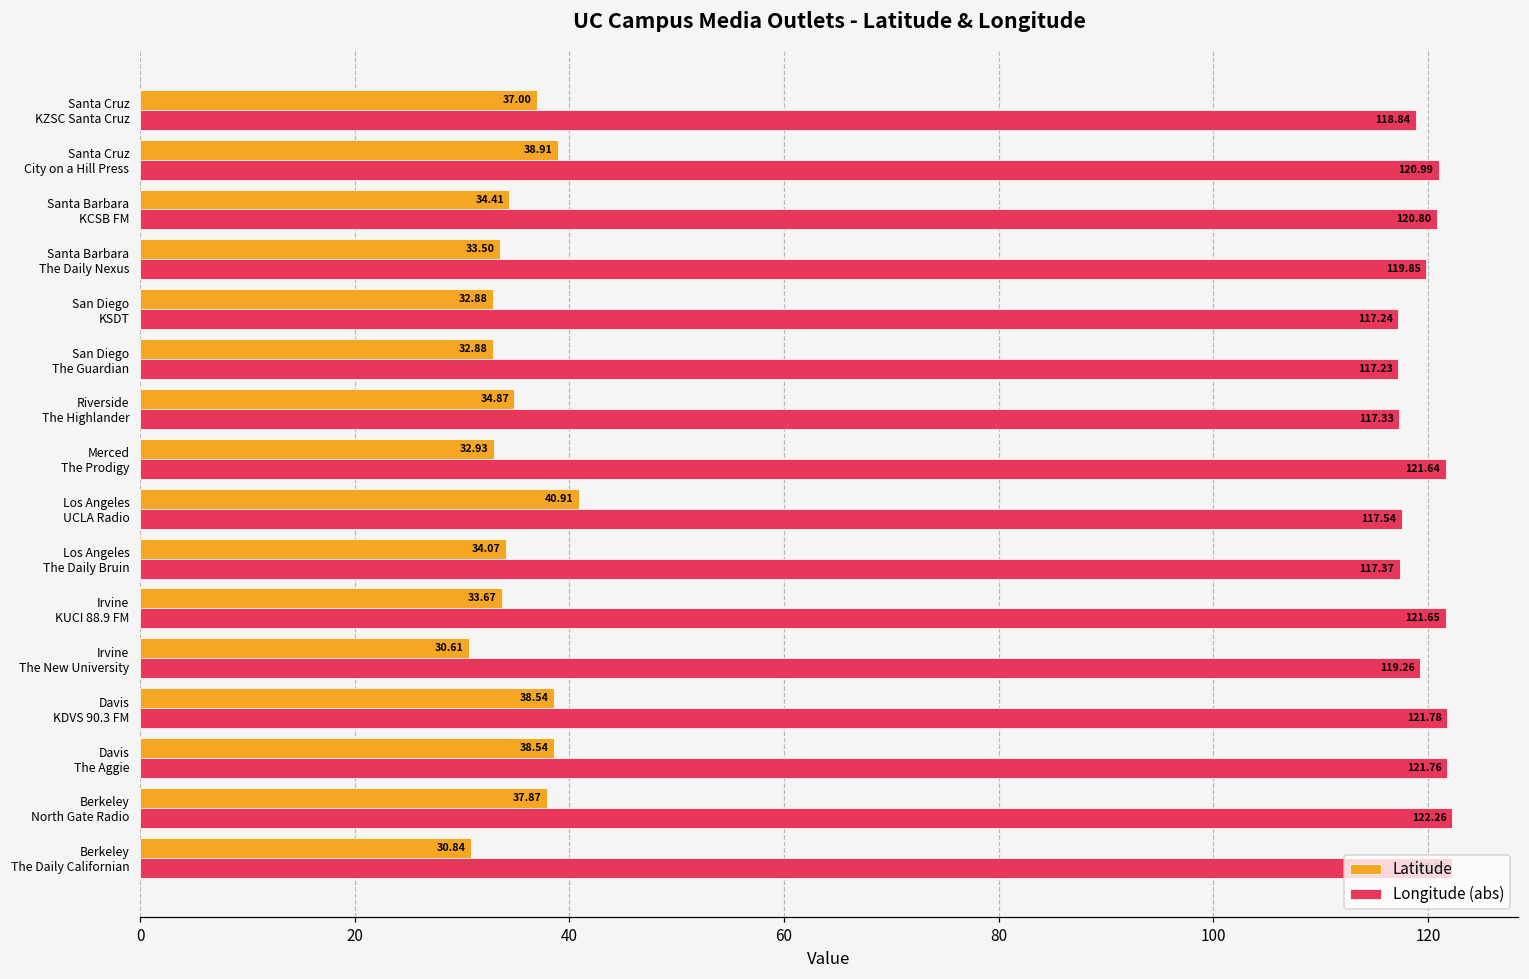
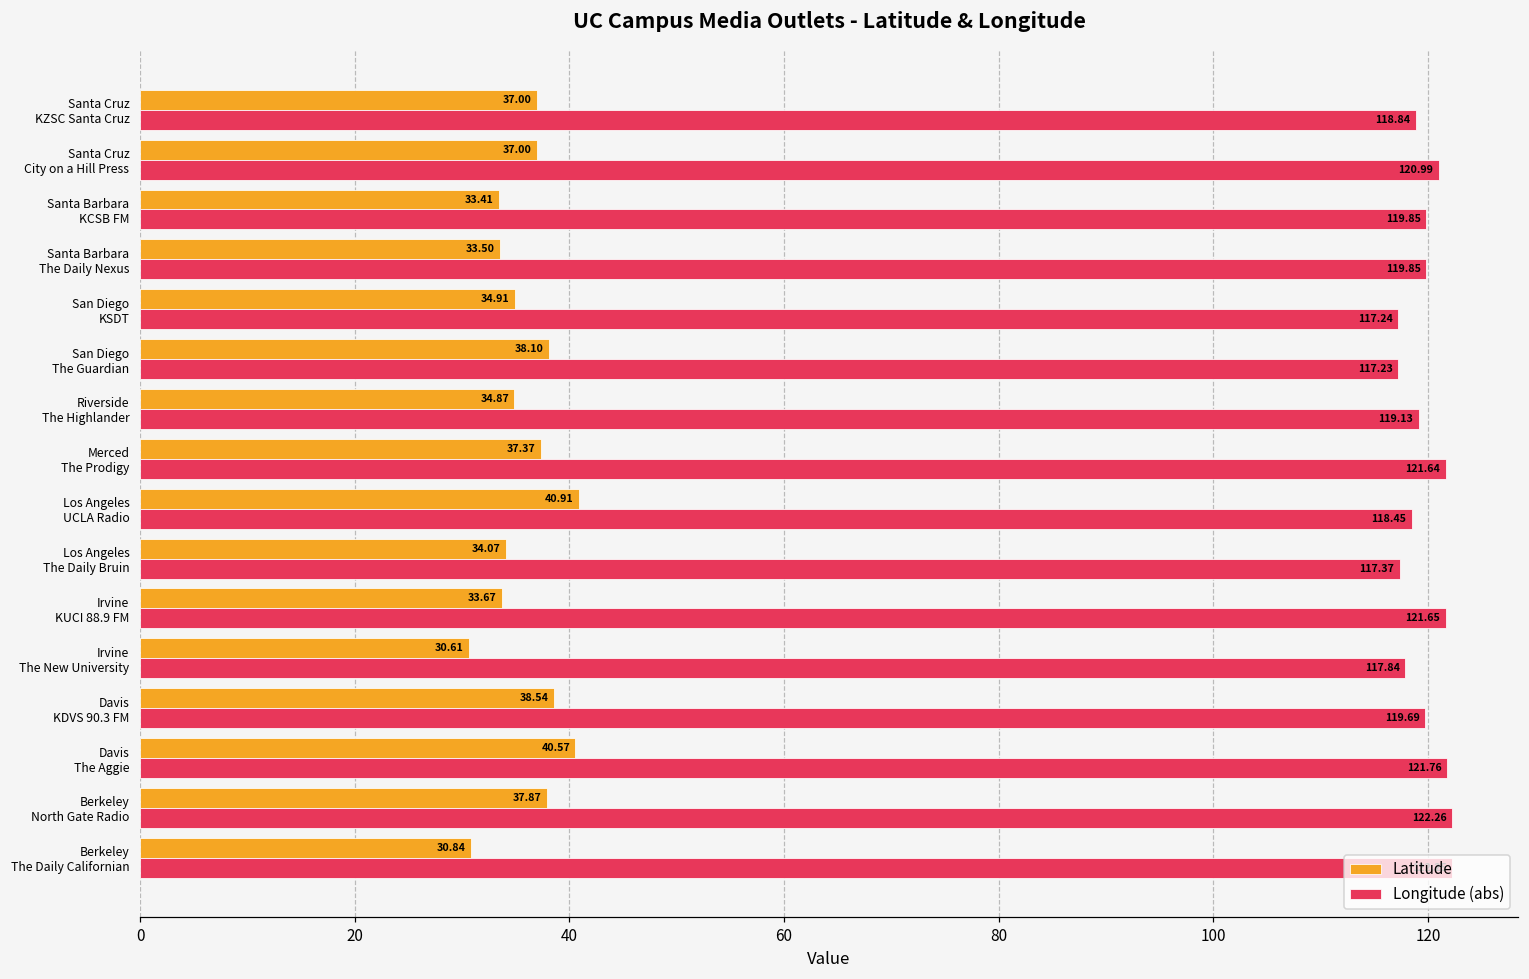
Latitude, Santa Cruz City on a Hill Press: 38.91 -> 37.00
Latitude, Santa Barbara KCSB FM: 34.41 -> 33.41
Longitude (abs), Santa Barbara KCSB FM: 120.80 -> 119.85
Latitude, San Diego KSDT: 32.88 -> 34.91
Latitude, San Diego The Guardian: 32.88 -> 38.10
Longitude (abs), Riverside The Highlander: 117.33 -> 119.13
Latitude, Merced The Prodigy: 32.93 -> 37.37
Longitude (abs), Los Angeles UCLA Radio: 117.54 -> 118.45
Longitude (abs), Irvine The New University: 119.26 -> 117.84
Longitude (abs), Davis KDVS 90.3 FM: 121.78 -> 119.69
Latitude, Davis The Aggie: 38.54 -> 40.57
